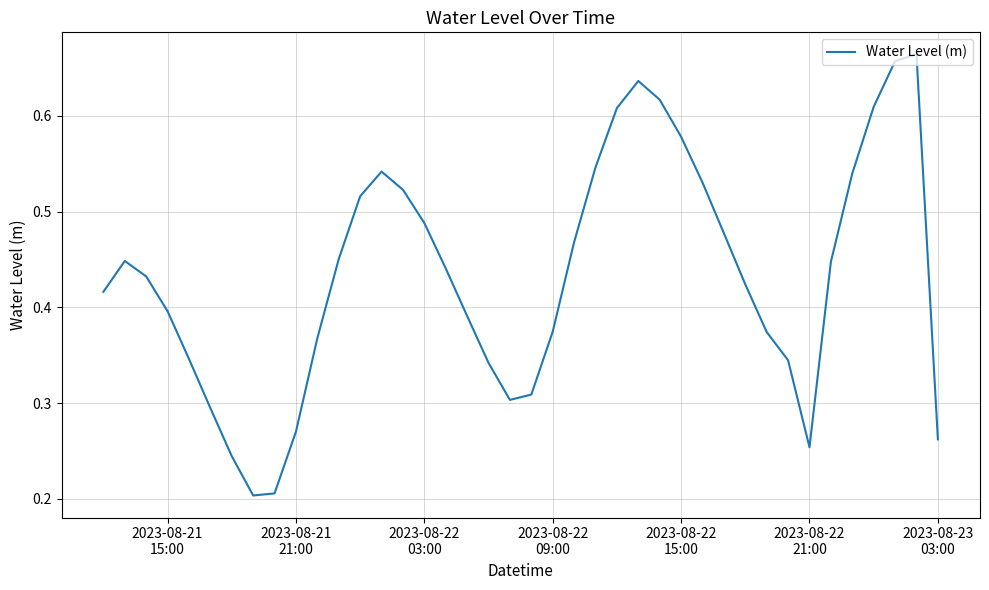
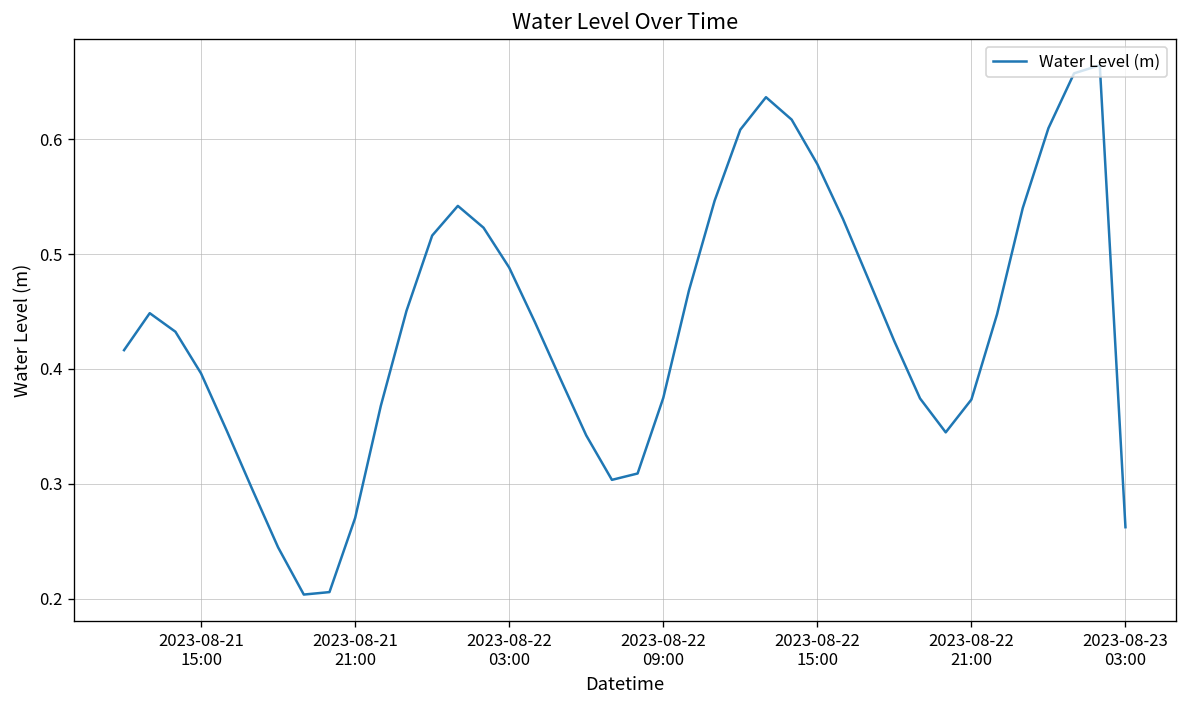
2023-08-22 21:00: 0.25 -> 0.37
